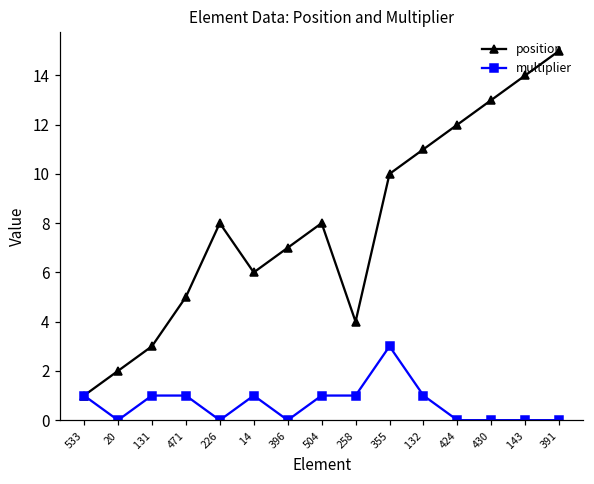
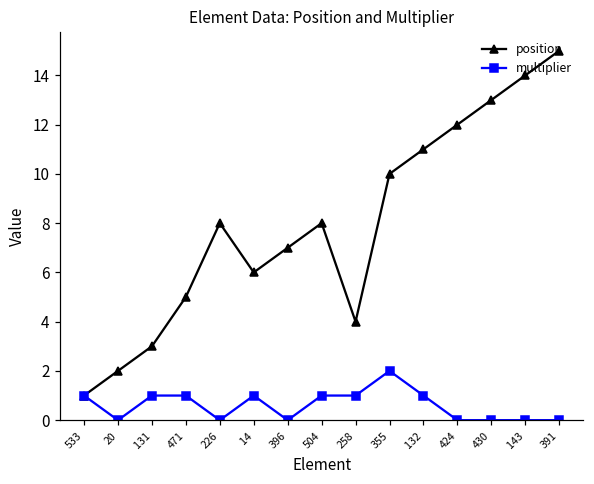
multiplier, 355: 3 -> 2
